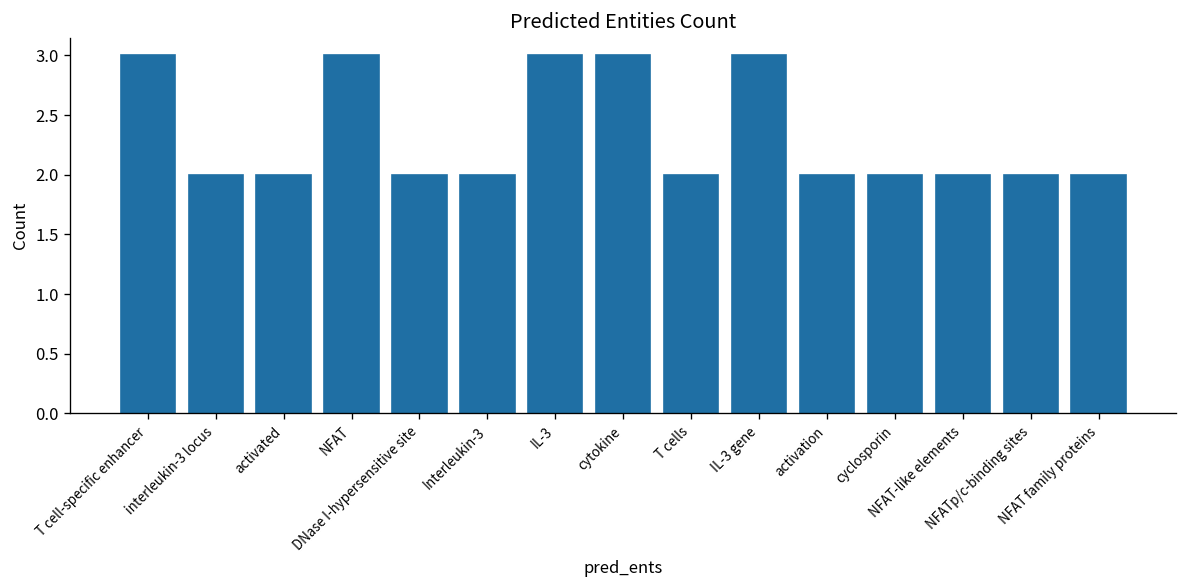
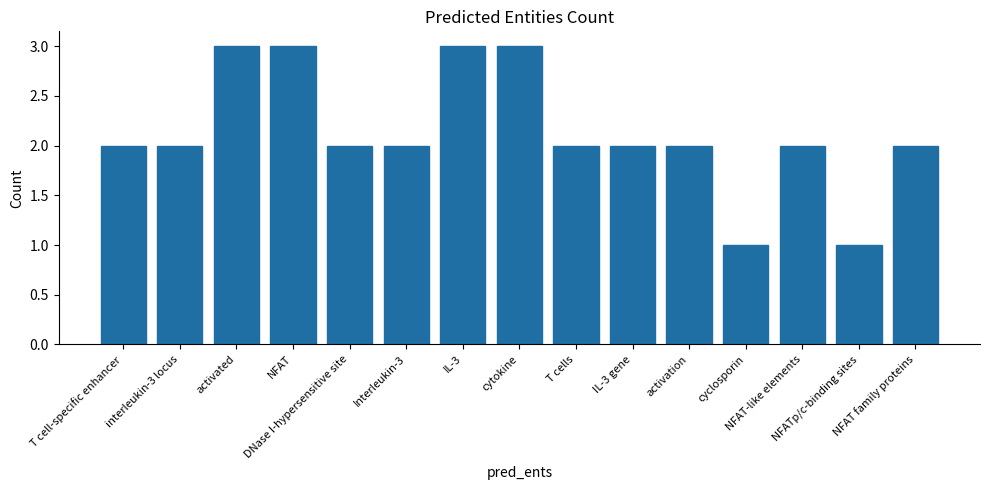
T cell-specific enhancer: 3 -> 2
activated: 2 -> 3
IL-3 gene: 3 -> 2
cyclosporin: 2 -> 1
NFATp/c-binding sites: 2 -> 1
